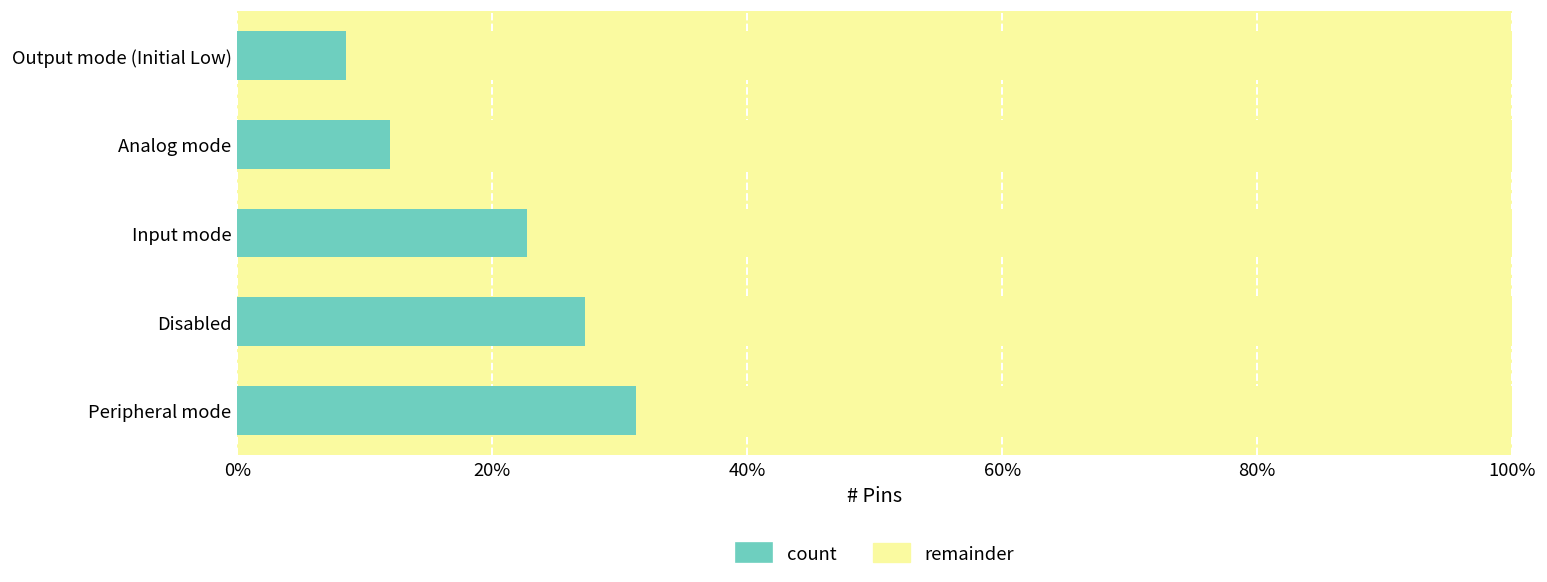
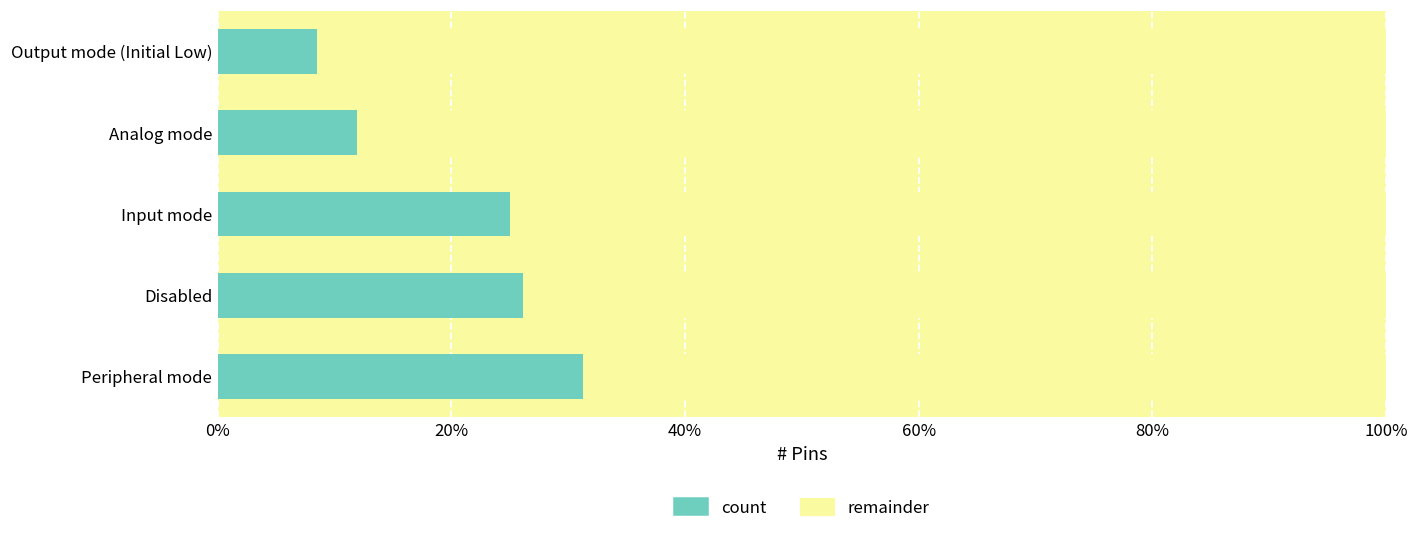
count, Input mode: 22.7% -> 25.0%
count, Disabled: 27.3% -> 26.1%
